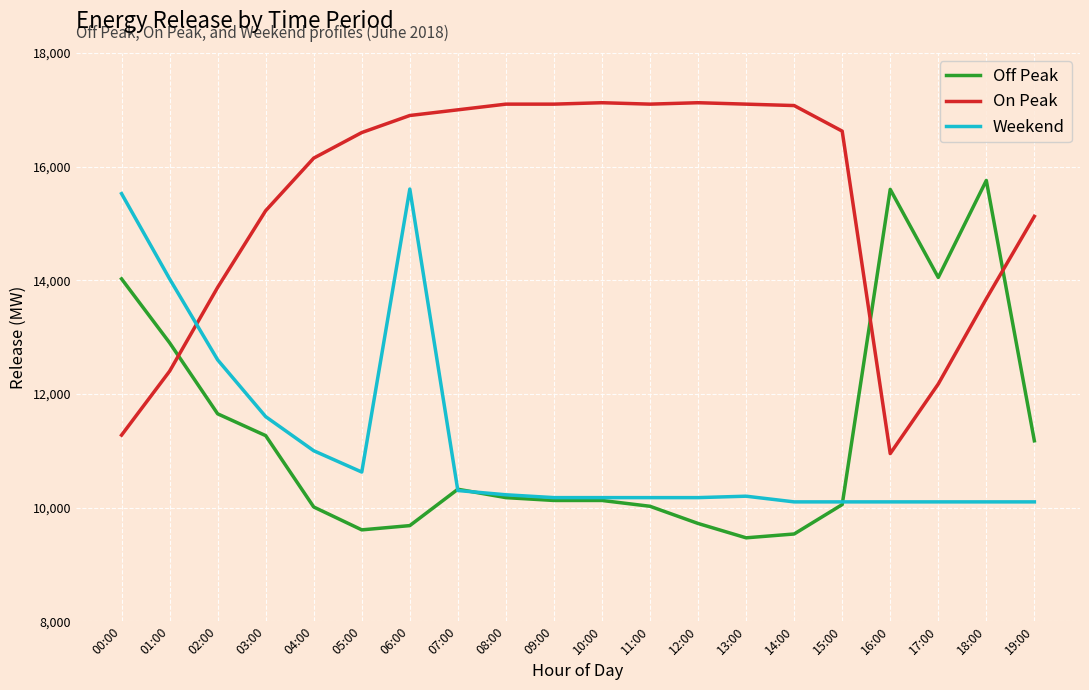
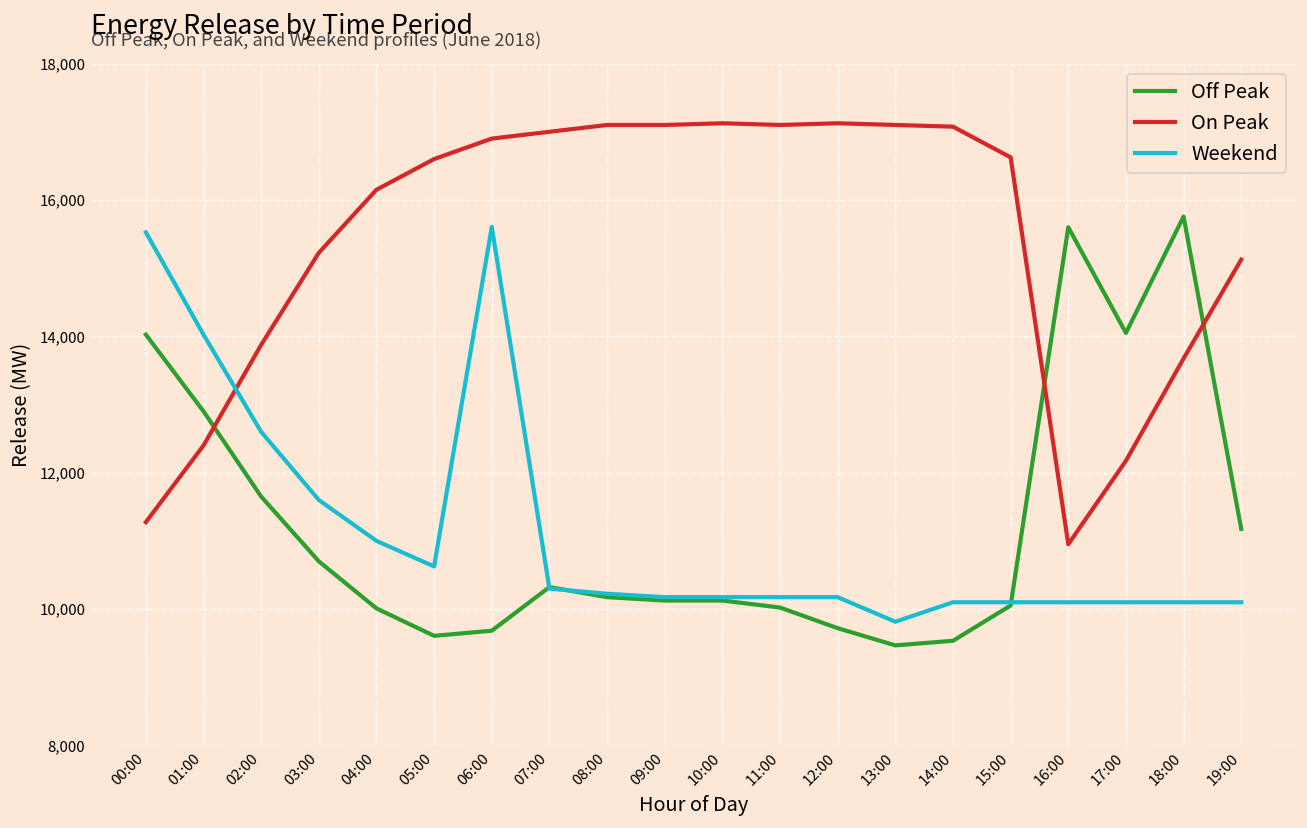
Off Peak, 03:00: 11,300 -> 10,700
Weekend, 13:00: 10,200 -> 9,800
